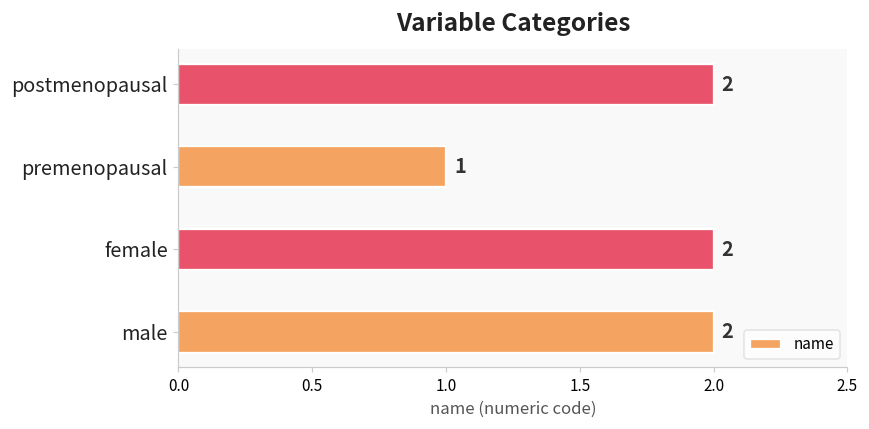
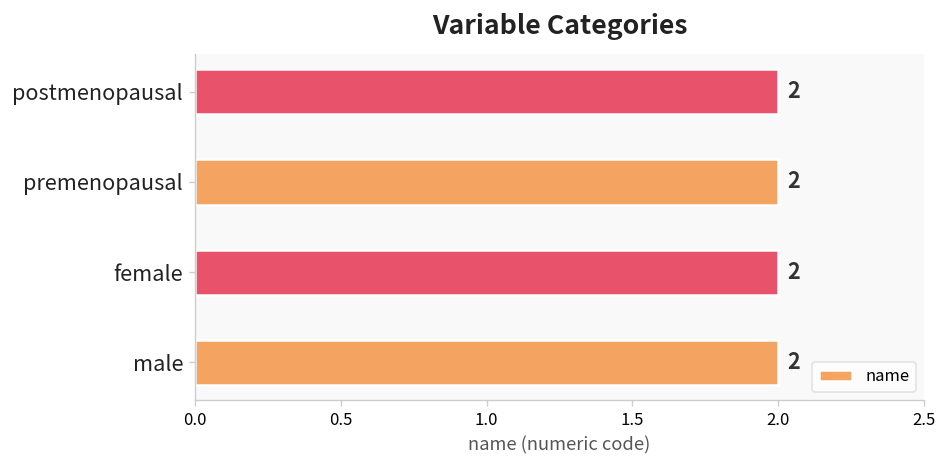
premenopausal: 1 -> 2
